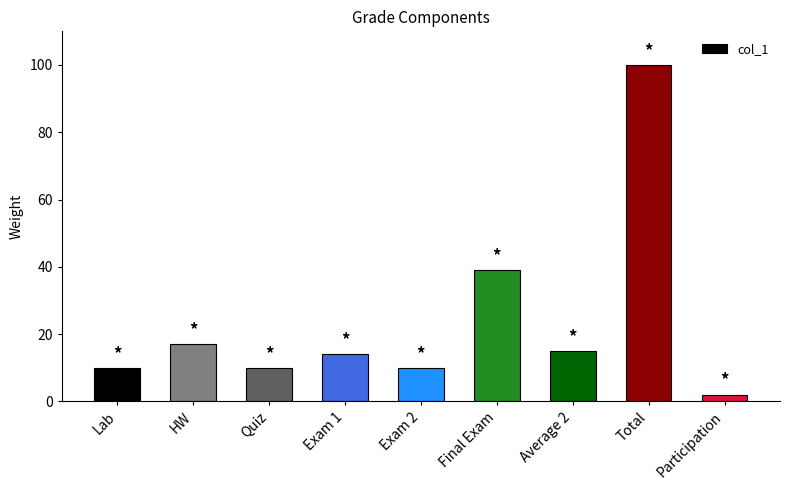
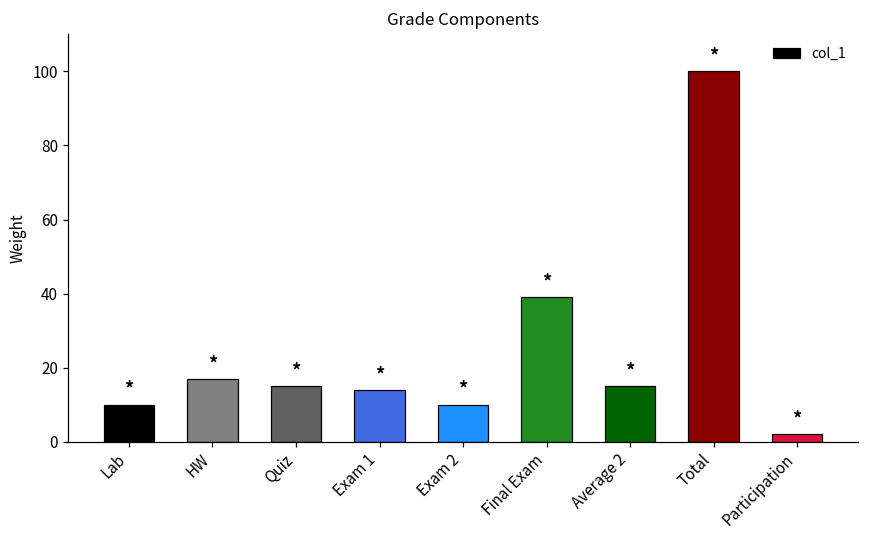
Quiz: 10 -> 15
